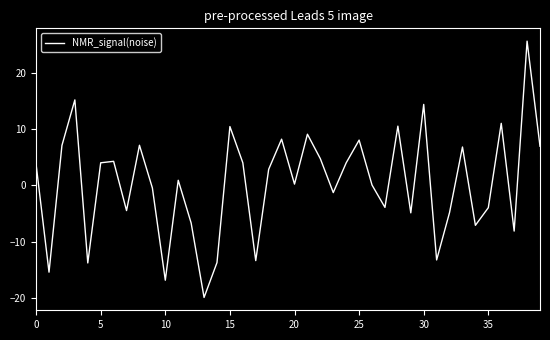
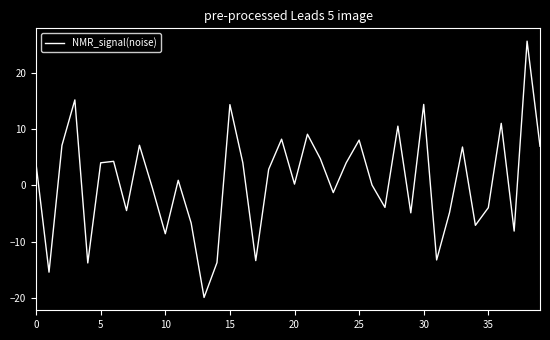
10: -17 -> -9
15: 10 -> 14
